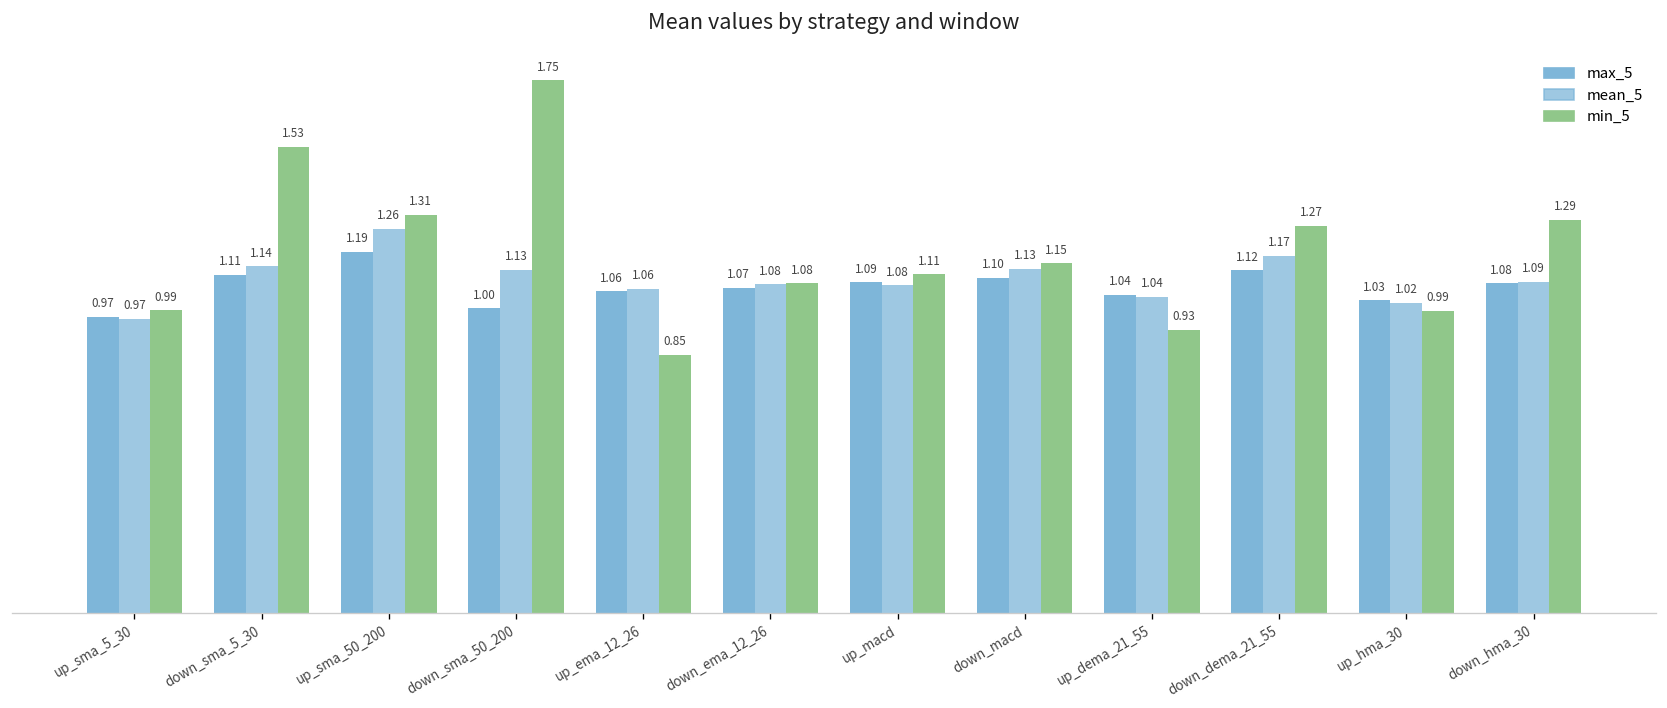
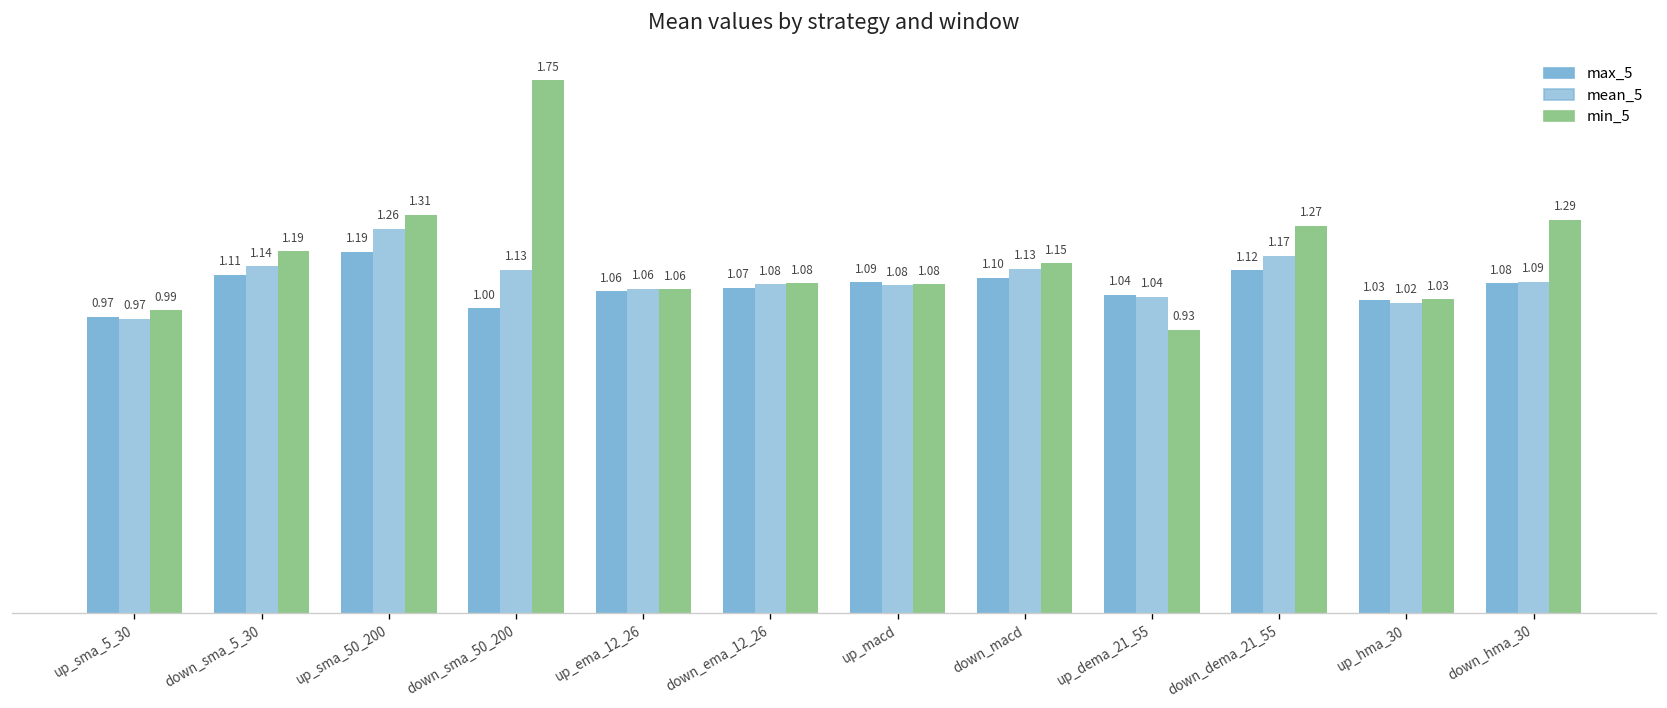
min_5, down_sma_5_30: 1.53 -> 1.19
min_5, up_ema_12_26: 0.85 -> 1.06
min_5, up_macd: 1.11 -> 1.08
min_5, up_hma_30: 0.99 -> 1.03
